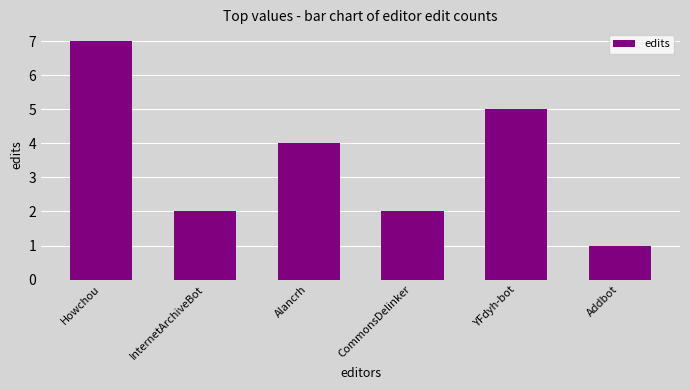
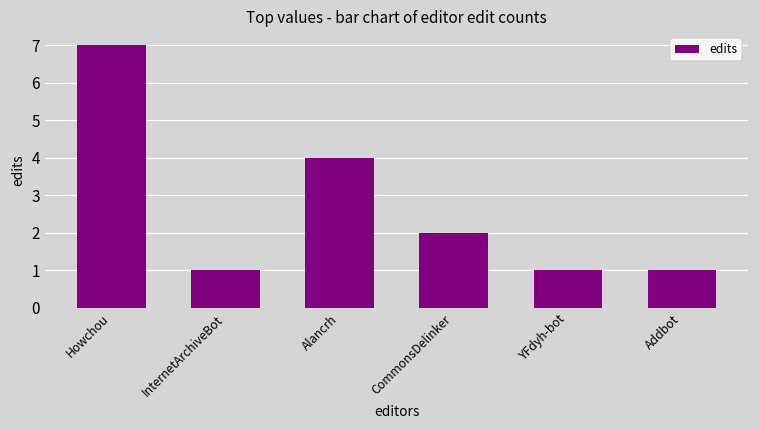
InternetArchiveBot: 2 -> 1
YFdyh-bot: 5 -> 1
